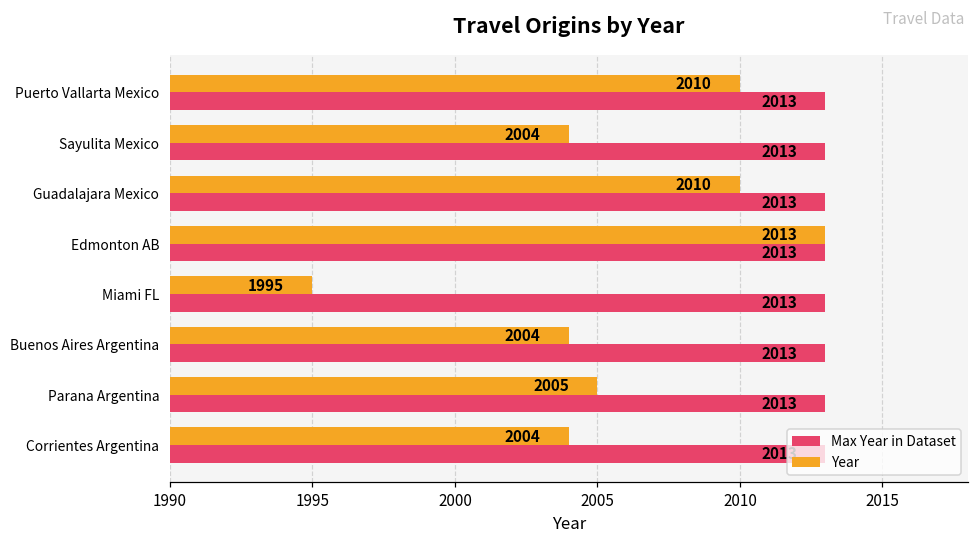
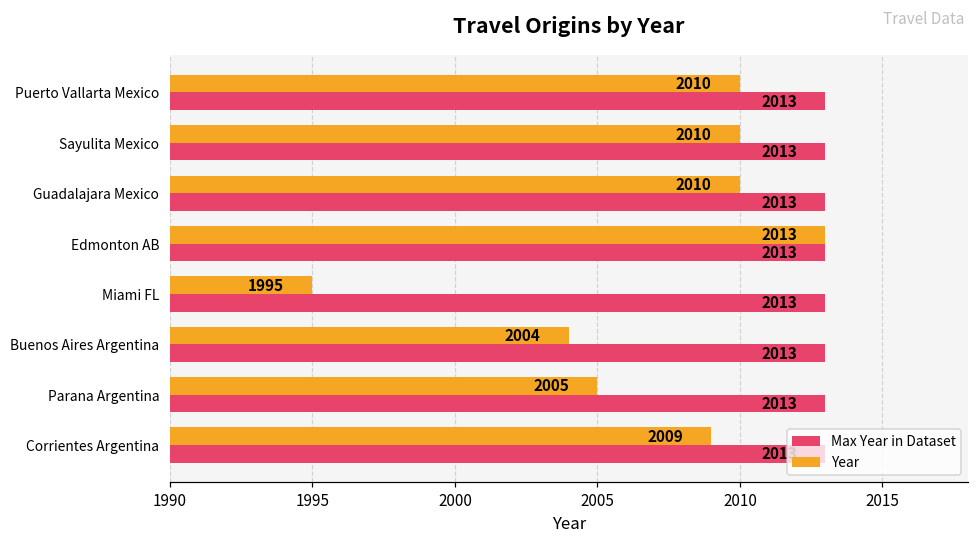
Year, Sayulita Mexico: 2004 -> 2010
Year, Corrientes Argentina: 2004 -> 2009
